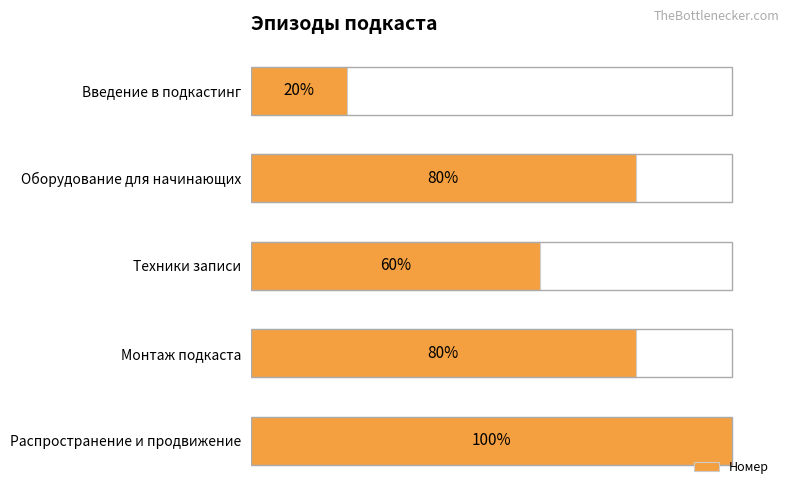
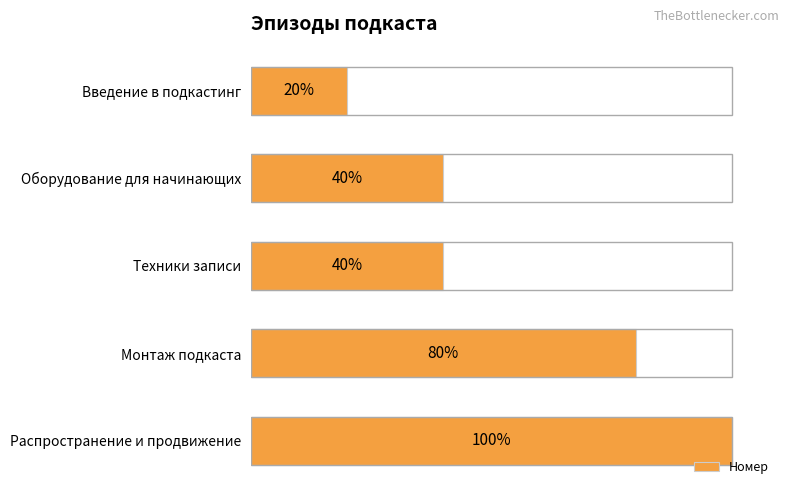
Оборудование для начинающих: 80% -> 40%
Техники записи: 60% -> 40%
